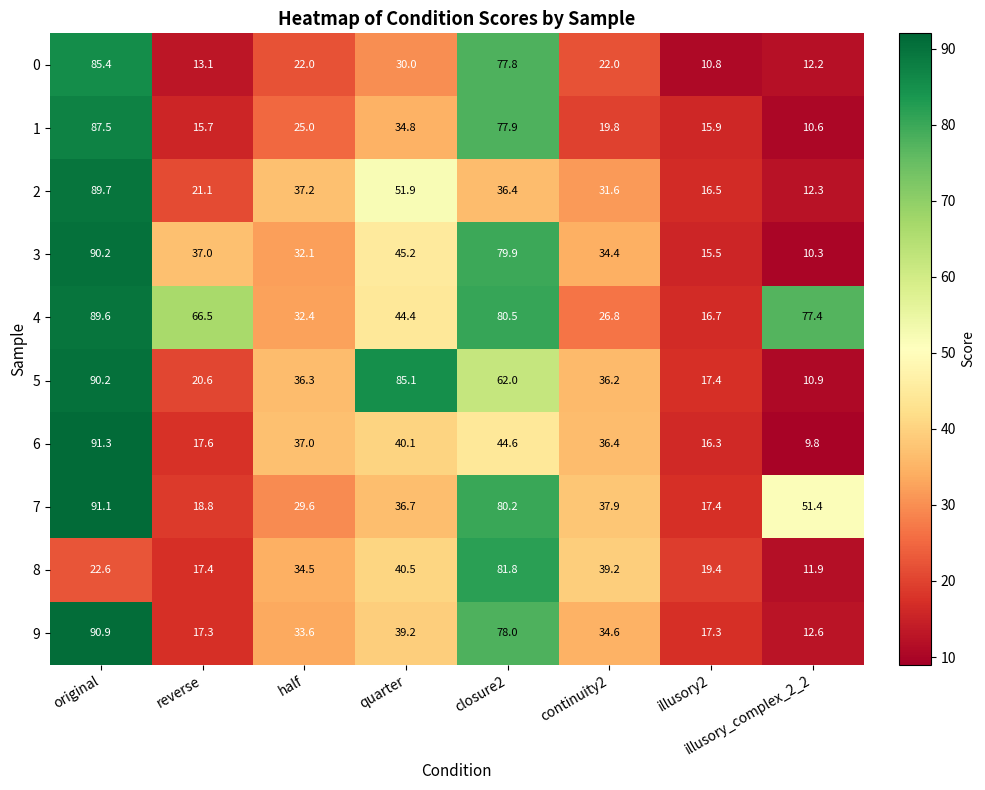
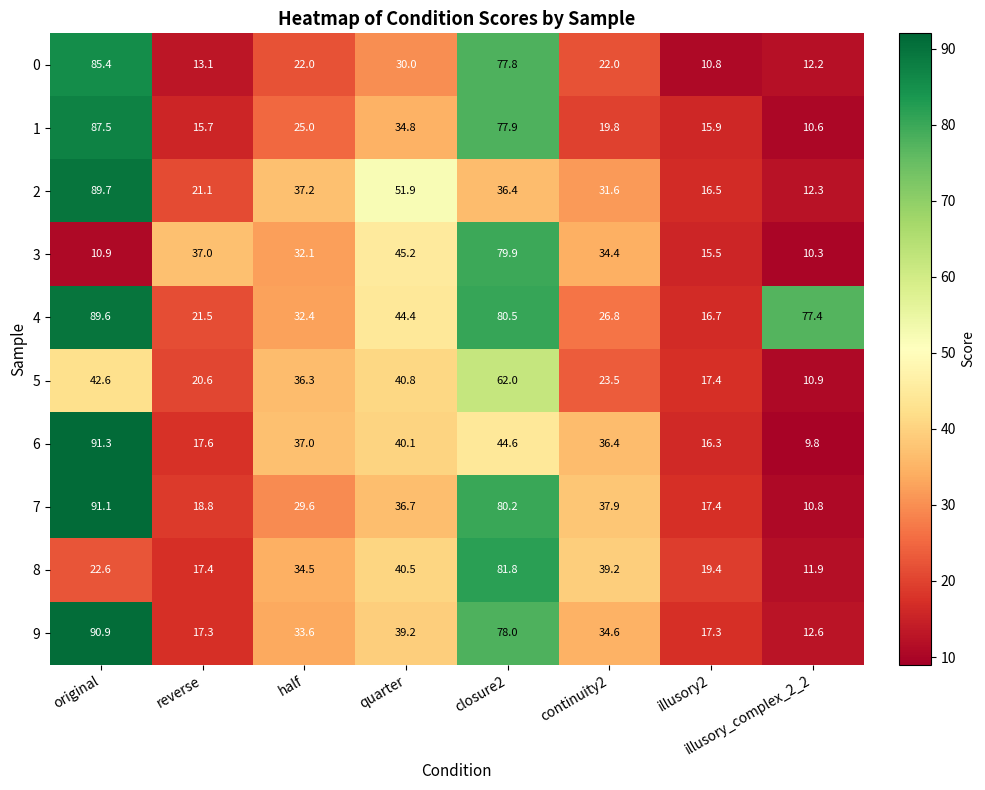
3, original: 90.2 -> 10.9
4, reverse: 66.5 -> 21.5
5, original: 90.2 -> 42.6
5, quarter: 85.1 -> 40.8
5, continuity2: 36.2 -> 23.5
7, illusory_complex_2_2: 51.4 -> 10.8
